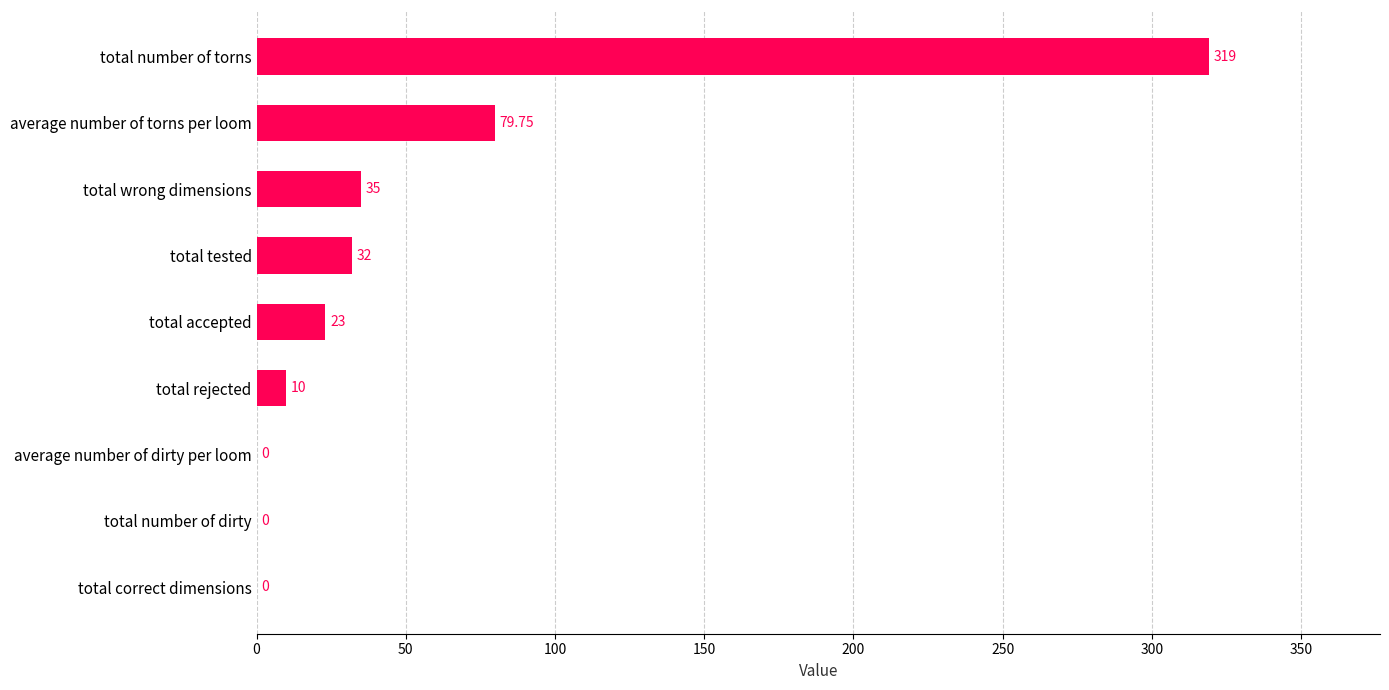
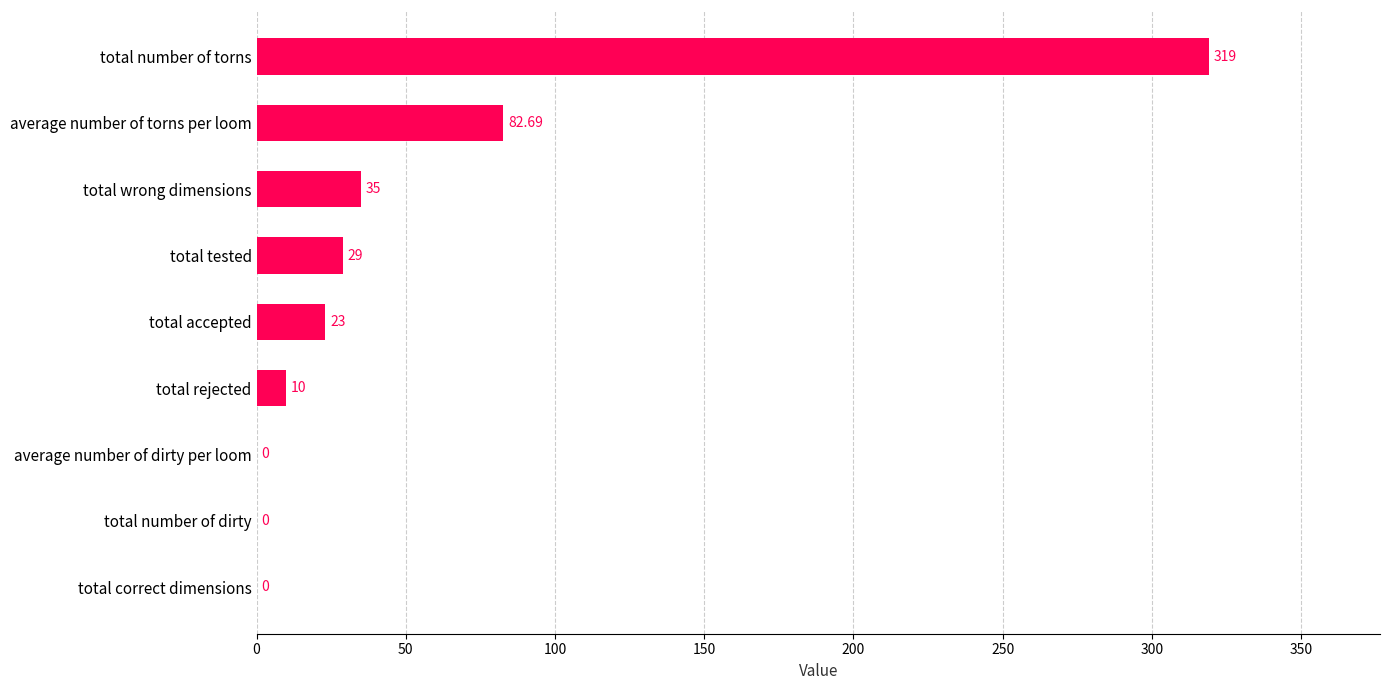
average number of torns per loom: 79.75 -> 82.69
total tested: 32 -> 29
